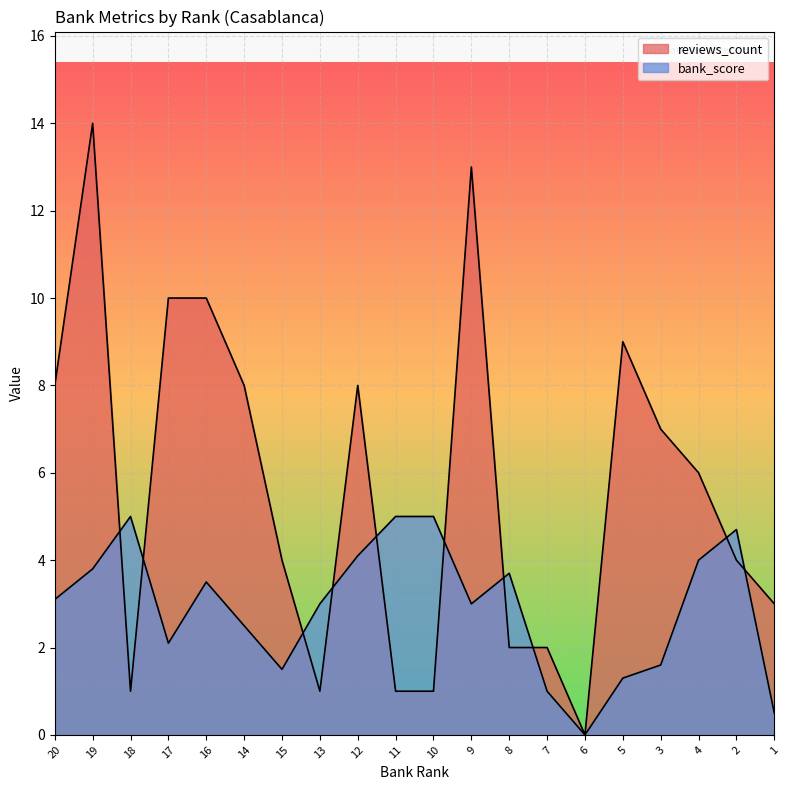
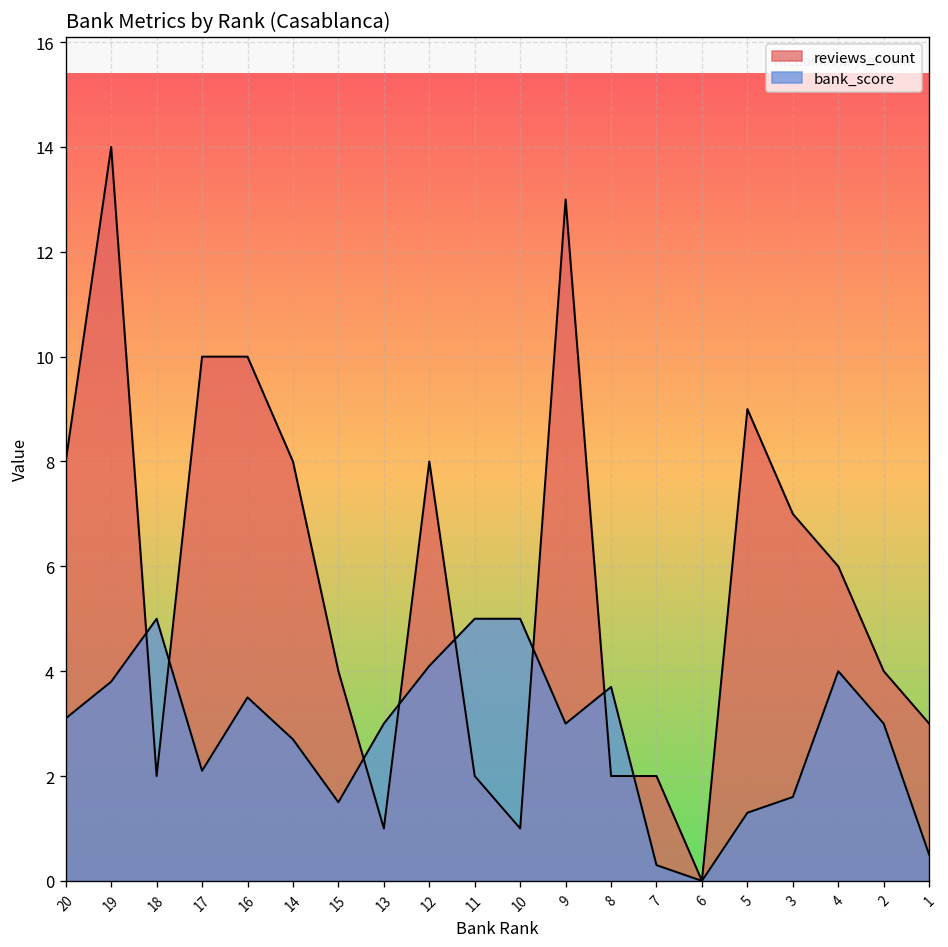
reviews_count, 18: 1 -> 2
bank_score, 14: 2.5 -> 2.7
reviews_count, 11: 1 -> 2
bank_score, 7: 1.0 -> 0.3
bank_score, 2: 4.7 -> 3.0
